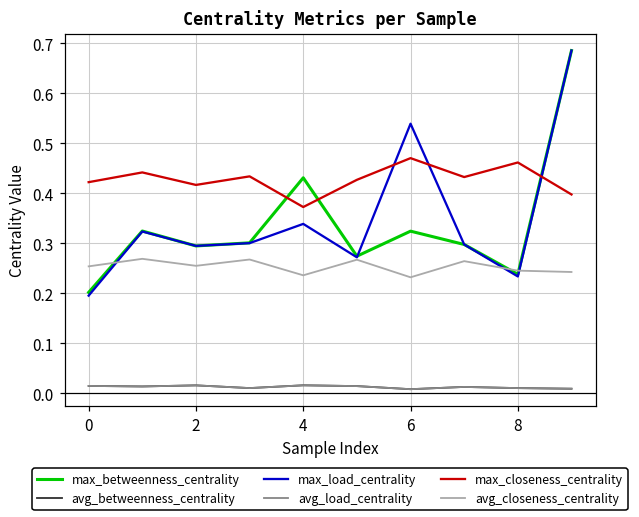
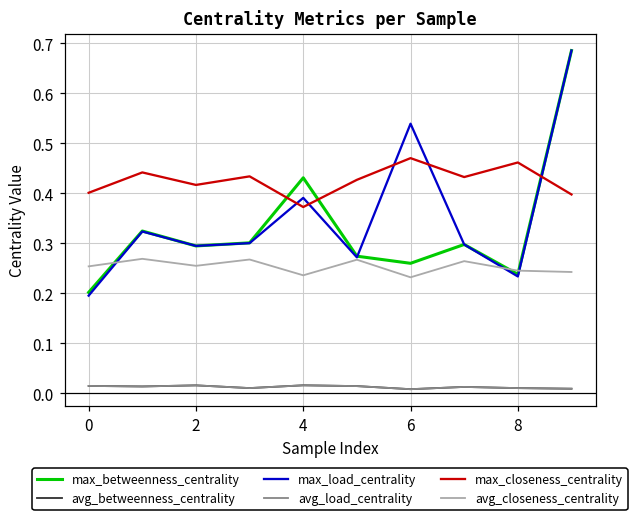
max_closeness_centrality, 0: 0.42 -> 0.40
max_load_centrality, 4: 0.34 -> 0.39
max_betweenness_centrality, 6: 0.32 -> 0.26
